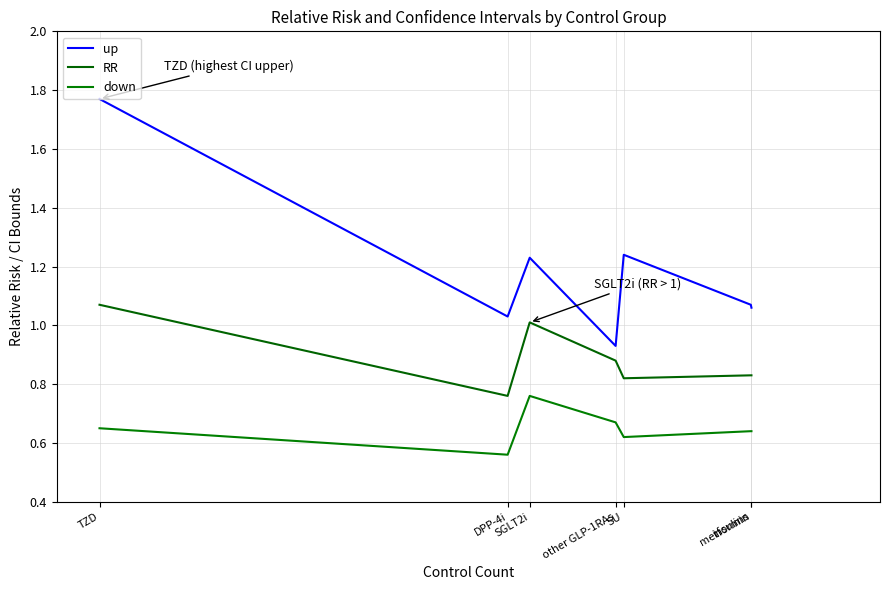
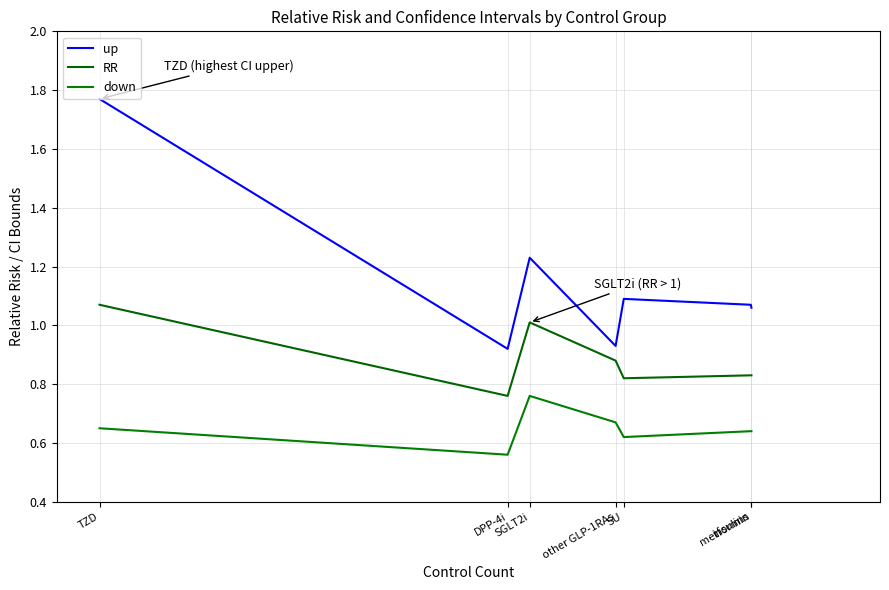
up, DPP-4i: 1.03 -> 0.92
up, SU: 1.24 -> 1.09
